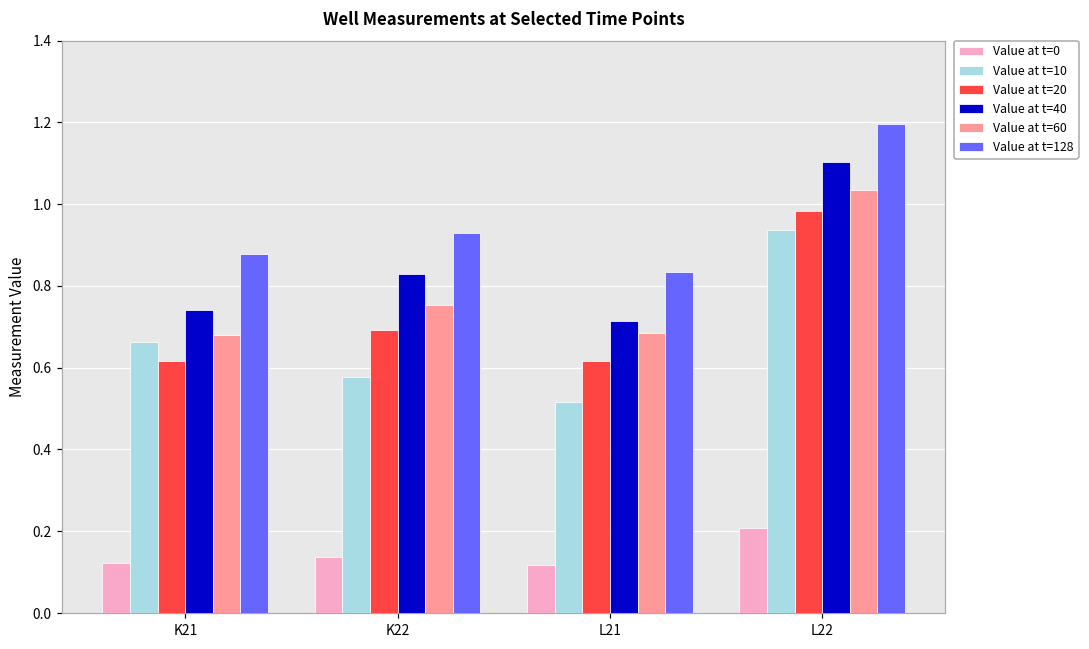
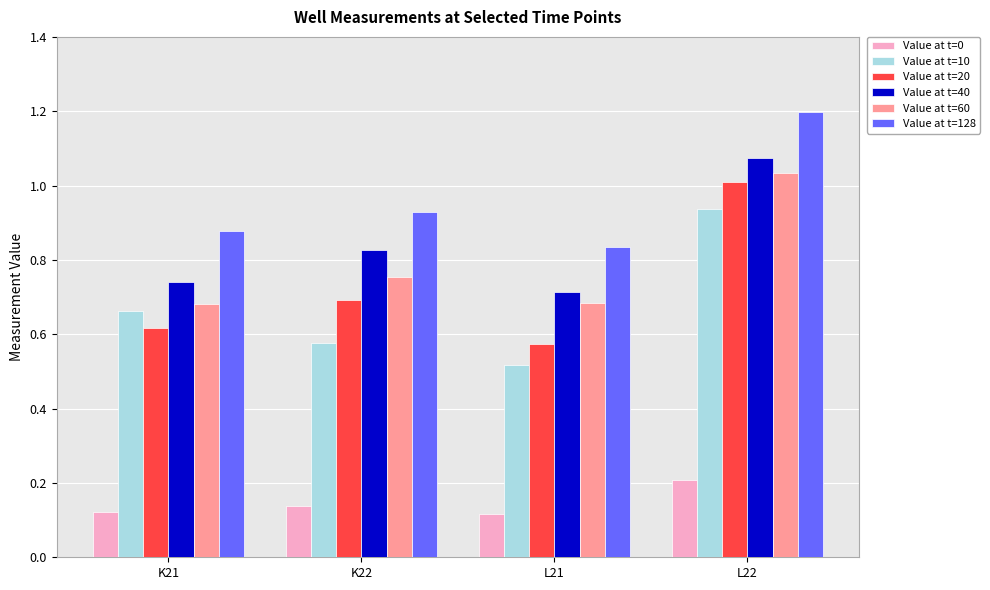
Value at t=20, L21: 0.62 -> 0.58
Value at t=20, L22: 0.98 -> 1.01
Value at t=40, L22: 1.10 -> 1.07
